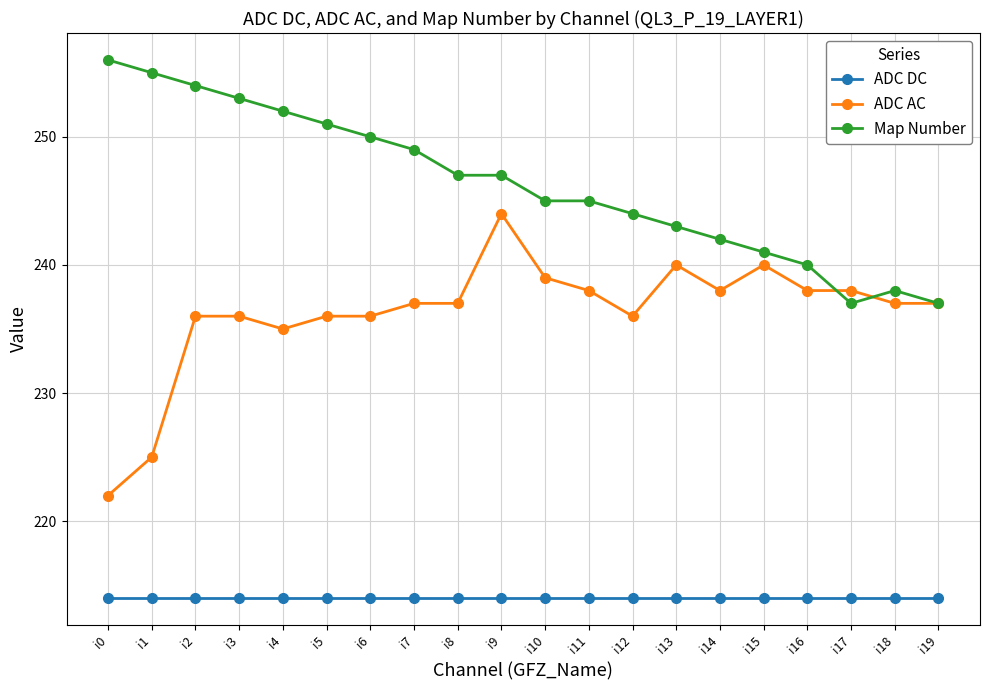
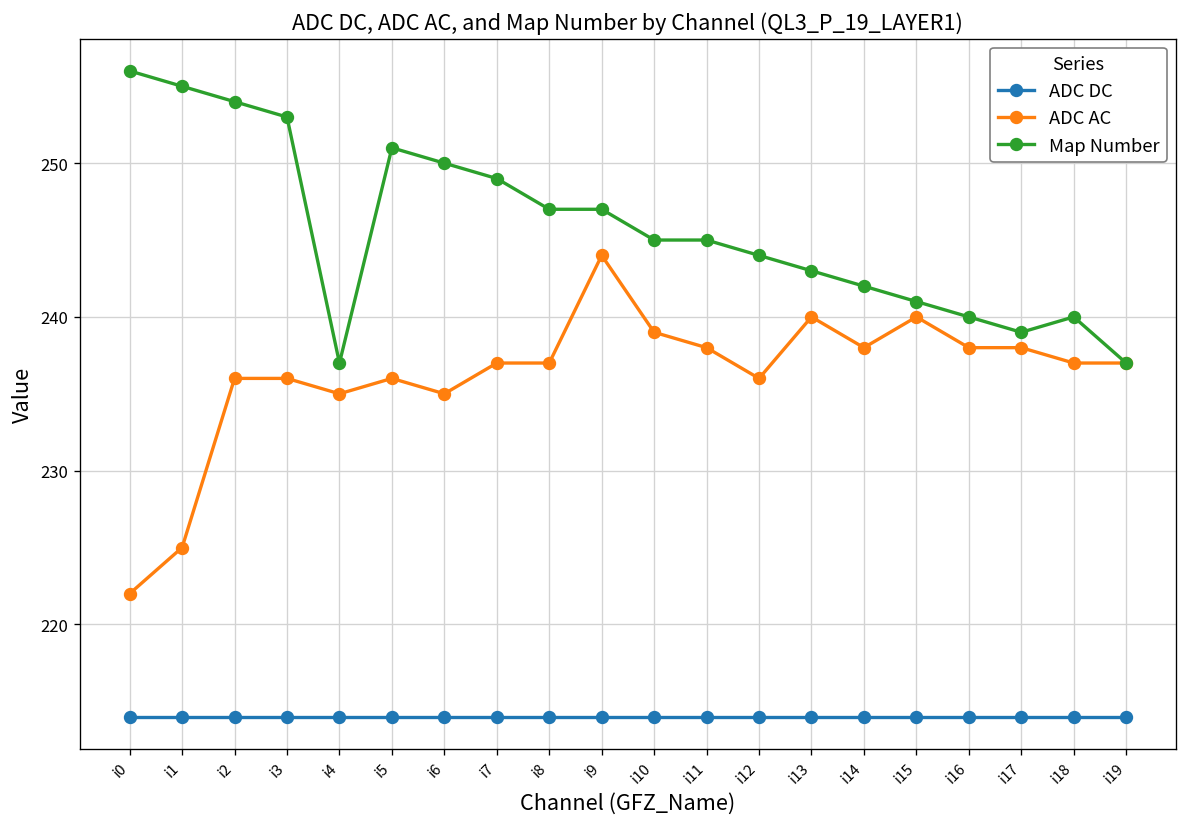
Map Number, i4: 252 -> 237
ADC AC, i6: 236 -> 235
Map Number, i17: 237 -> 239
Map Number, i18: 238 -> 240
